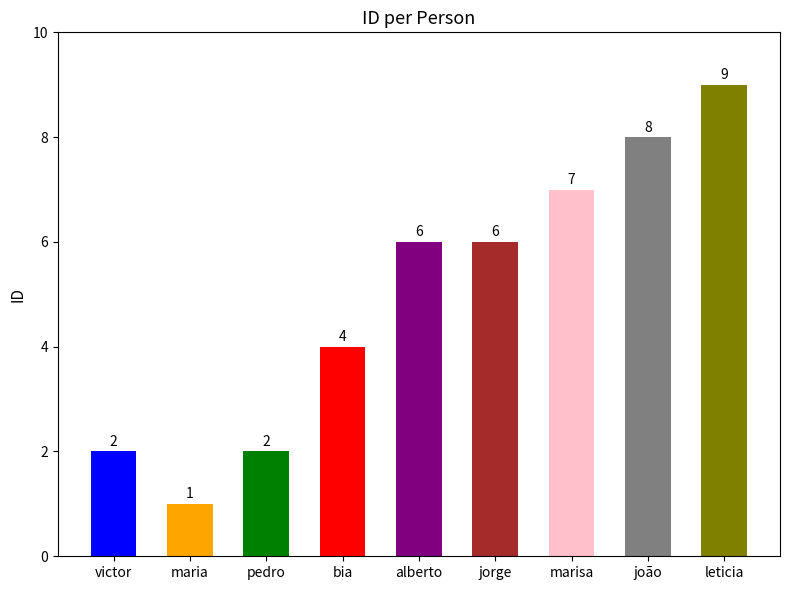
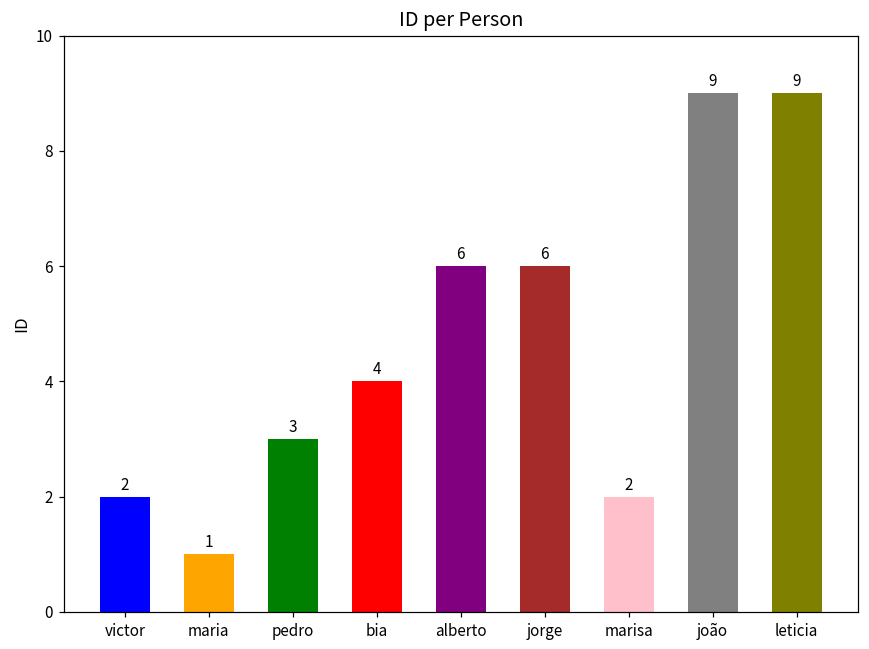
pedro: 2 -> 3
marisa: 7 -> 2
joão: 8 -> 9
